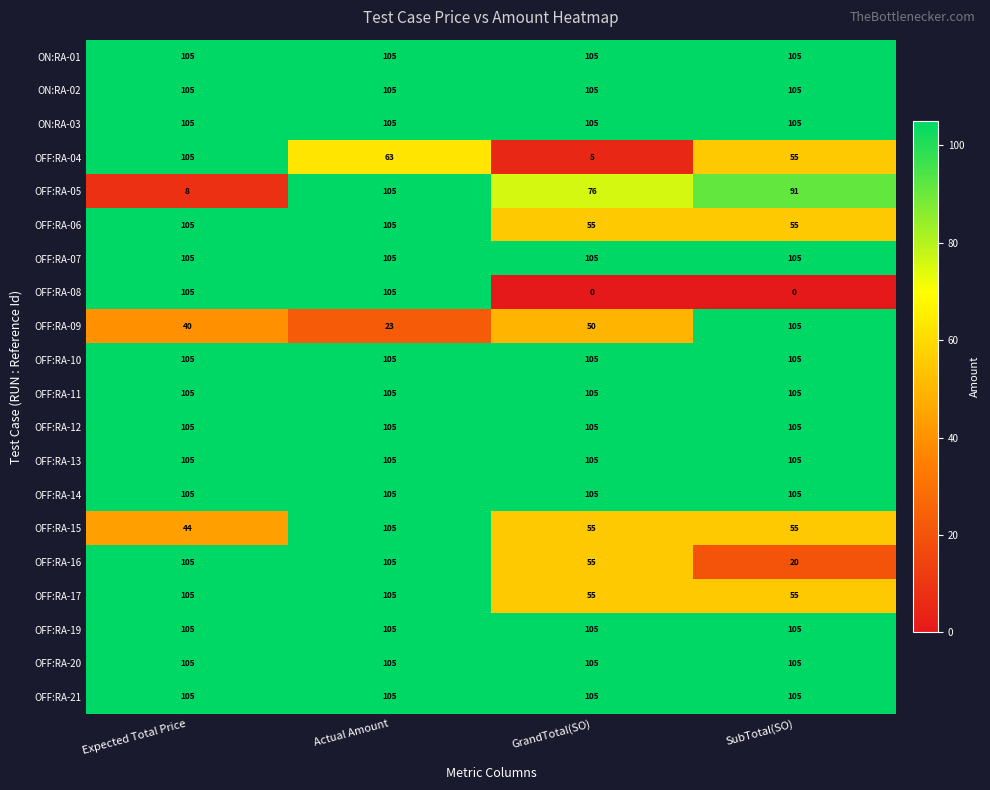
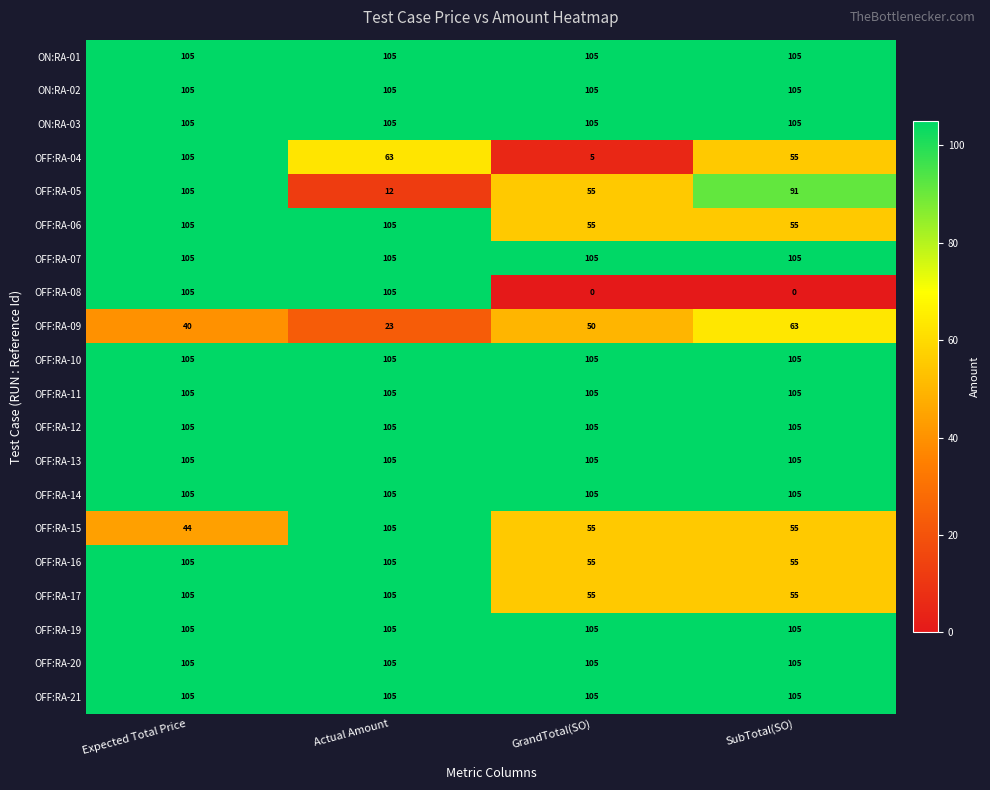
OFF:RA-05, Expected Total Price: 8 -> 105
OFF:RA-05, Actual Amount: 105 -> 12
OFF:RA-05, GrandTotal(SO): 76 -> 55
OFF:RA-09, SubTotal(SO): 105 -> 63
OFF:RA-16, SubTotal(SO): 20 -> 55
